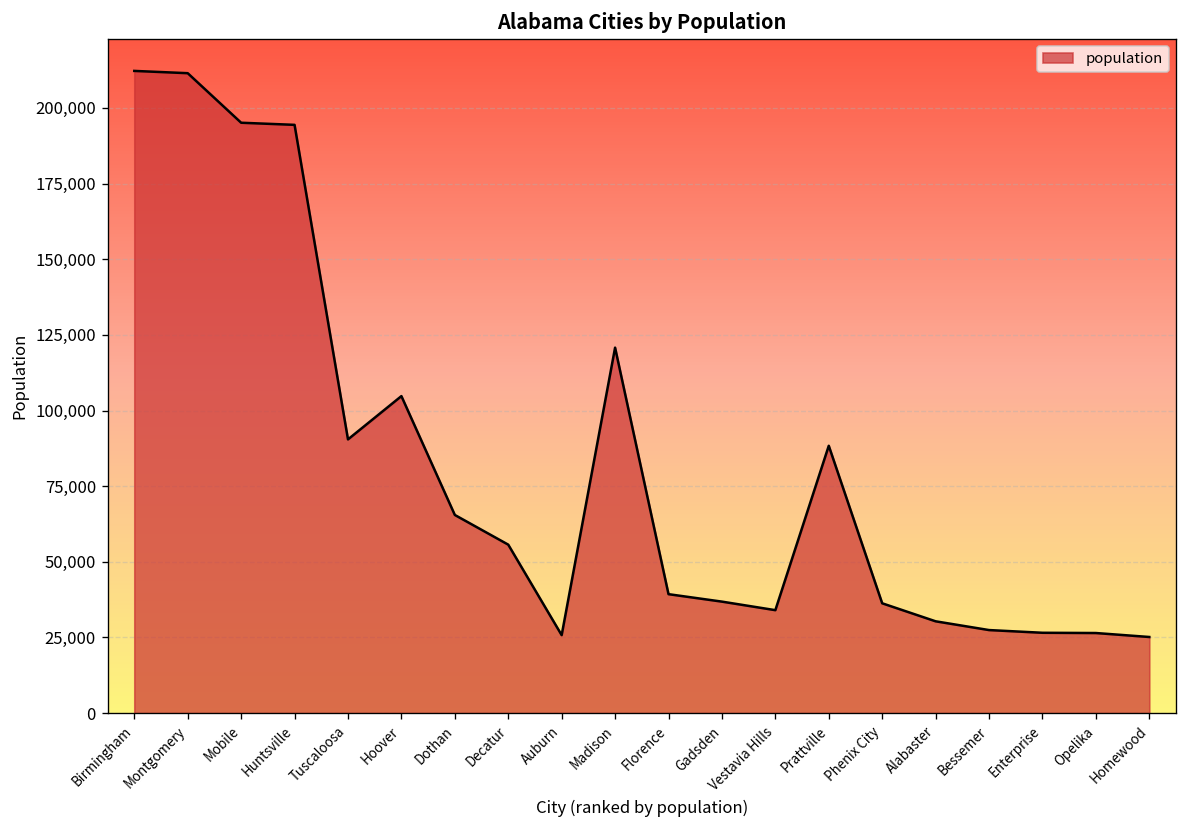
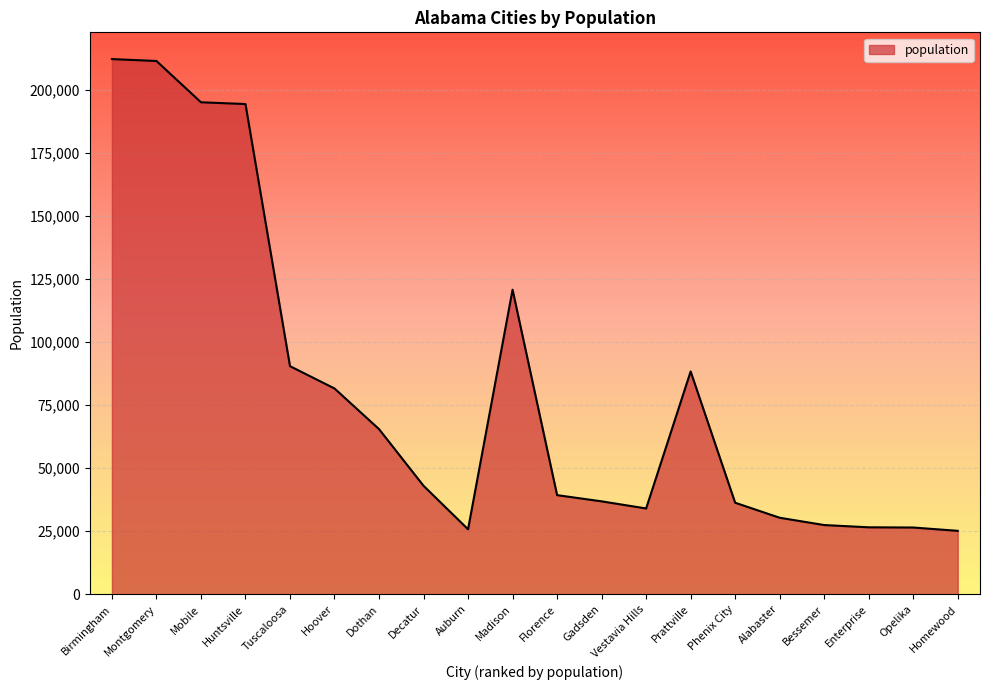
Hoover: 105,000 -> 82,000
Decatur: 56,000 -> 43,000
